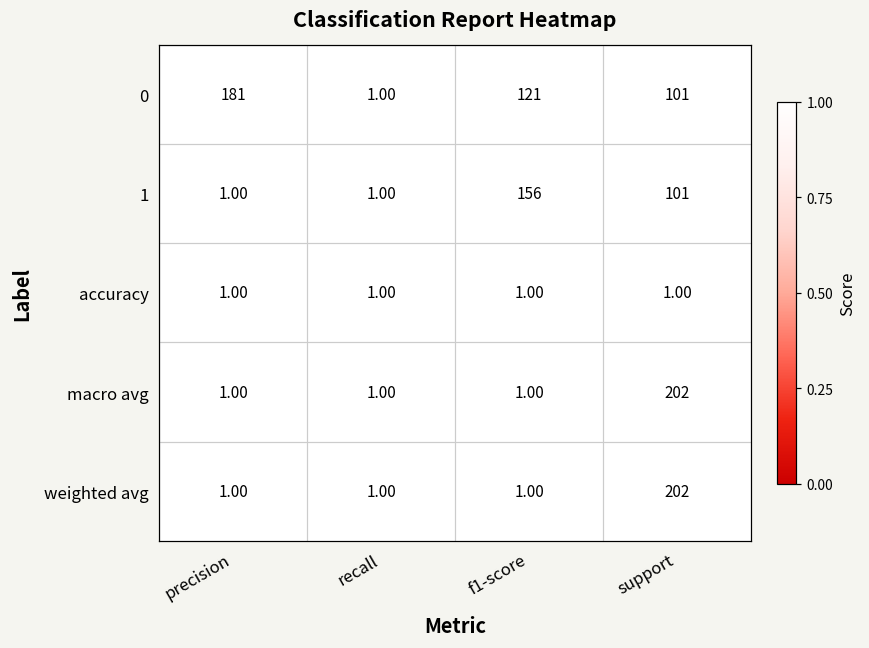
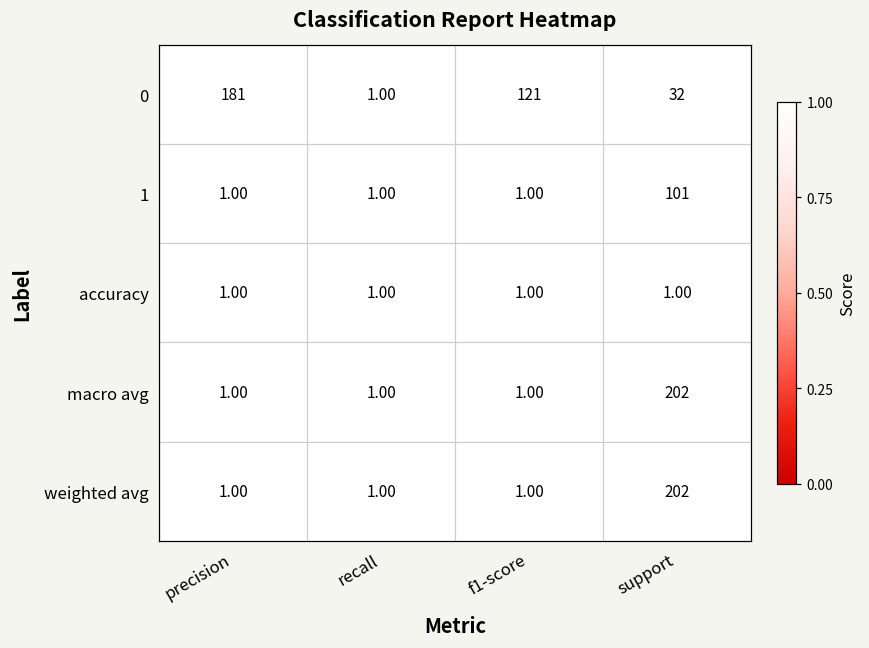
0, support: 101 -> 32
1, f1-score: 156 -> 1.00
